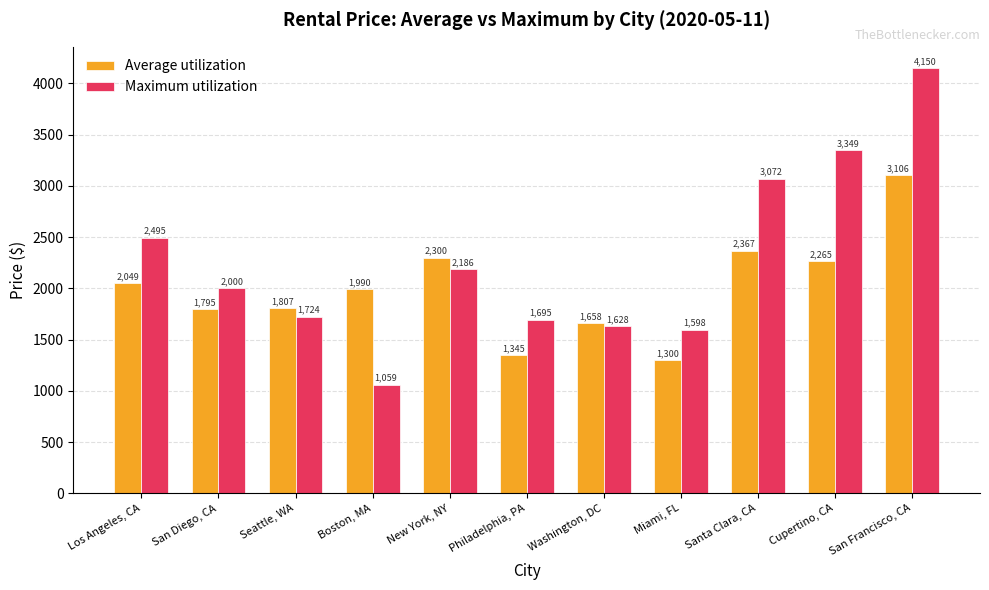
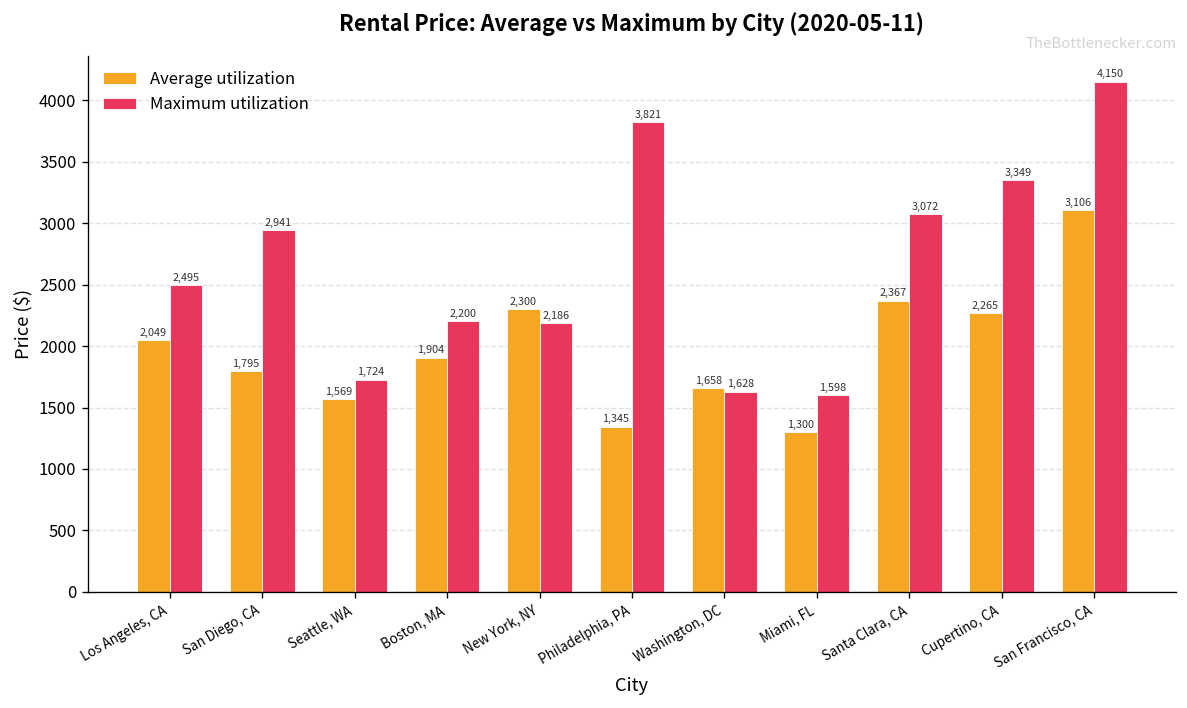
Maximum utilization, San Diego, CA: 2,000 -> 2,941
Average utilization, Seattle, WA: 1,807 -> 1,569
Average utilization, Boston, MA: 1,990 -> 1,904
Maximum utilization, Boston, MA: 1,059 -> 2,200
Maximum utilization, Philadelphia, PA: 1,695 -> 3,821
